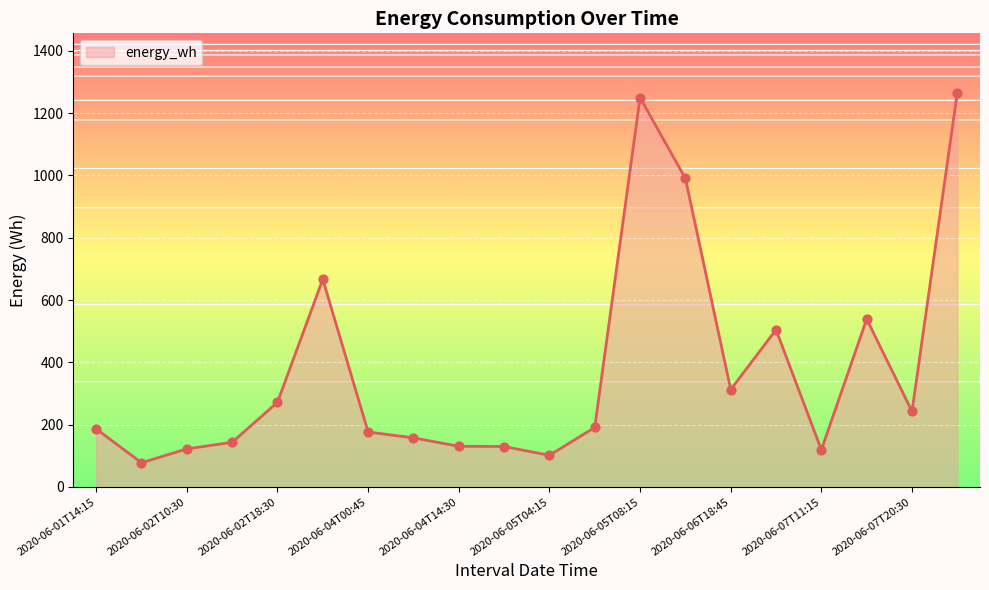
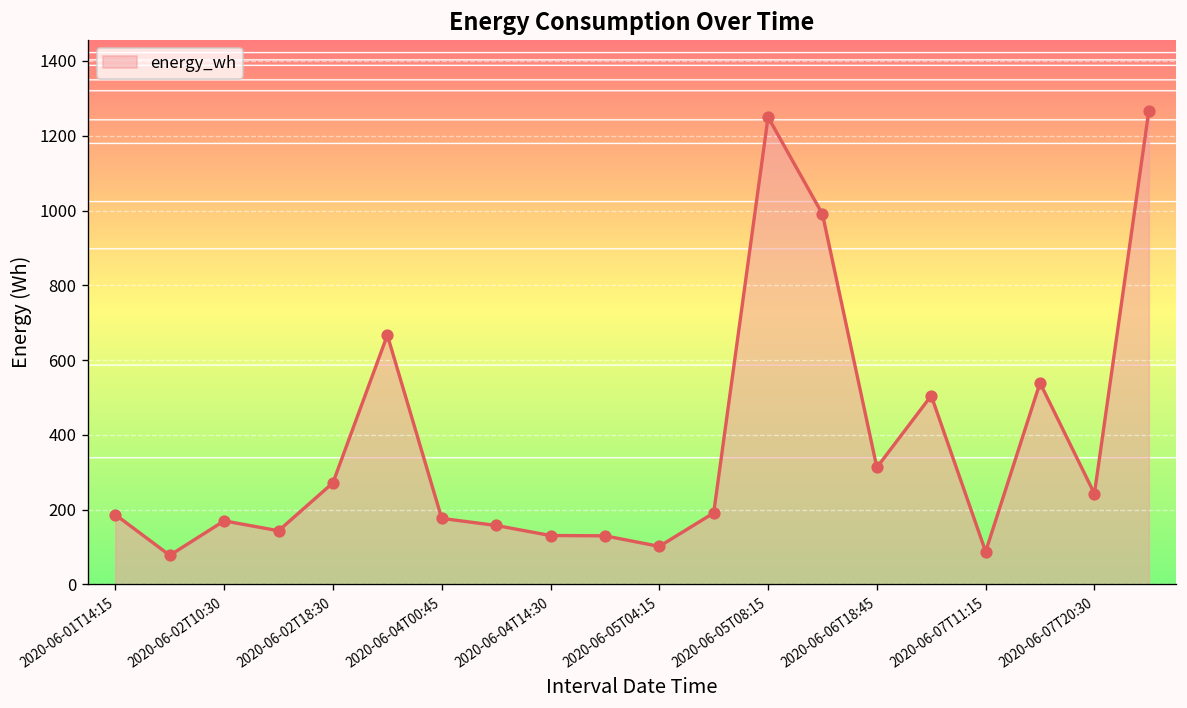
2020-06-02T10:30: 120 -> 170
2020-06-07T11:15: 120 -> 90
